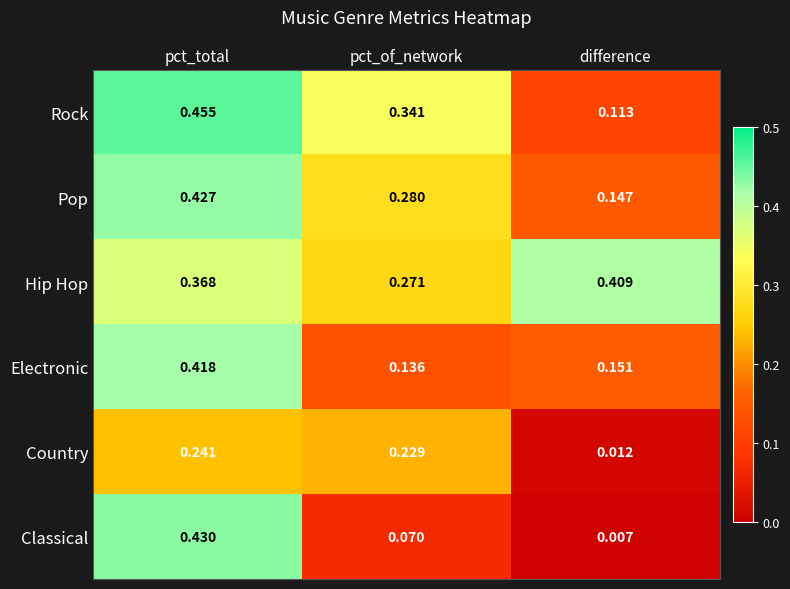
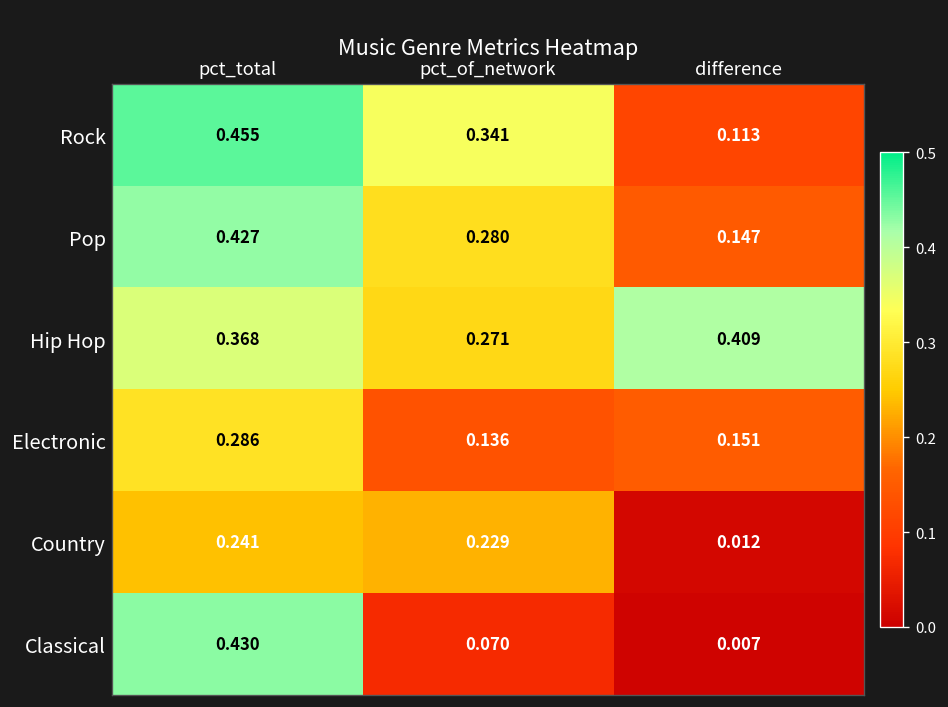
Electronic, pct_total: 0.418 -> 0.286
